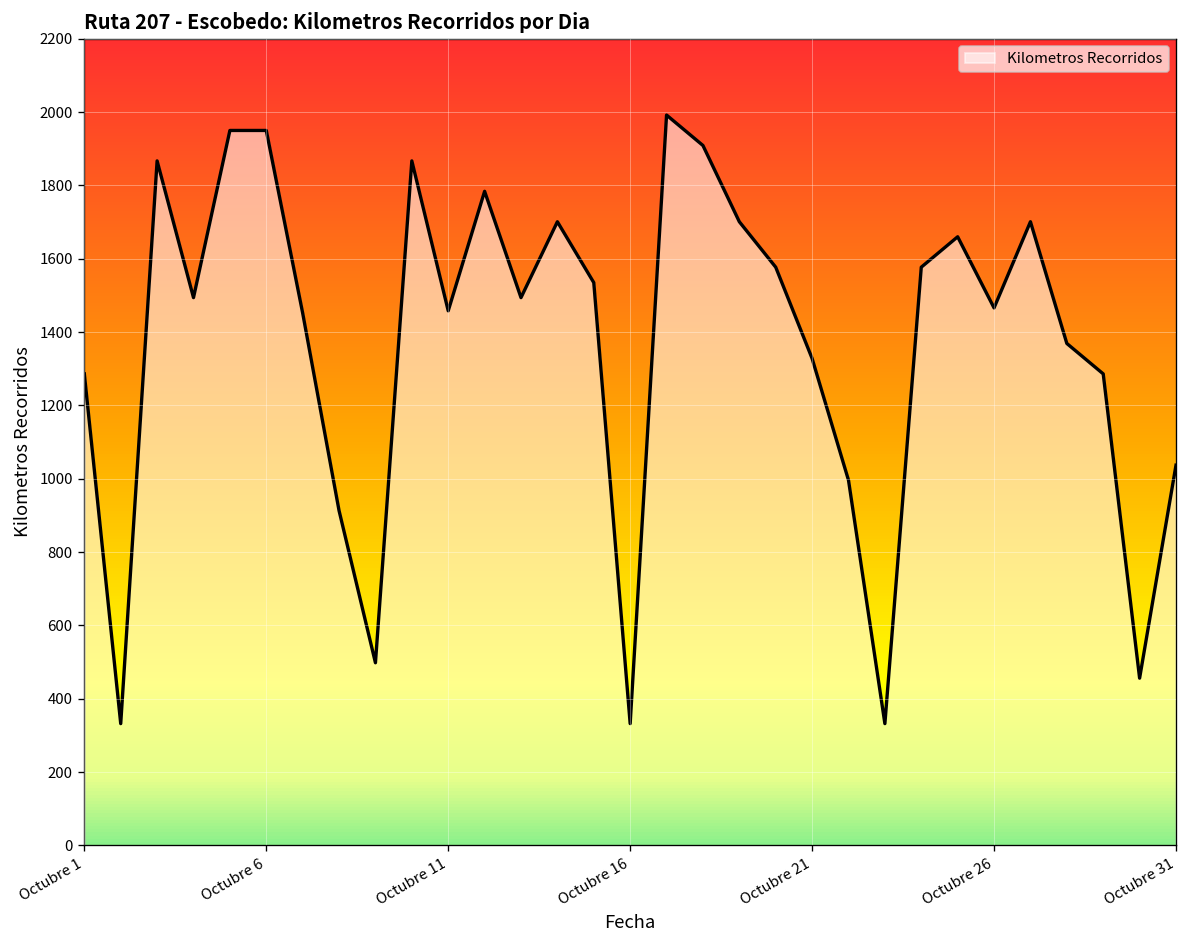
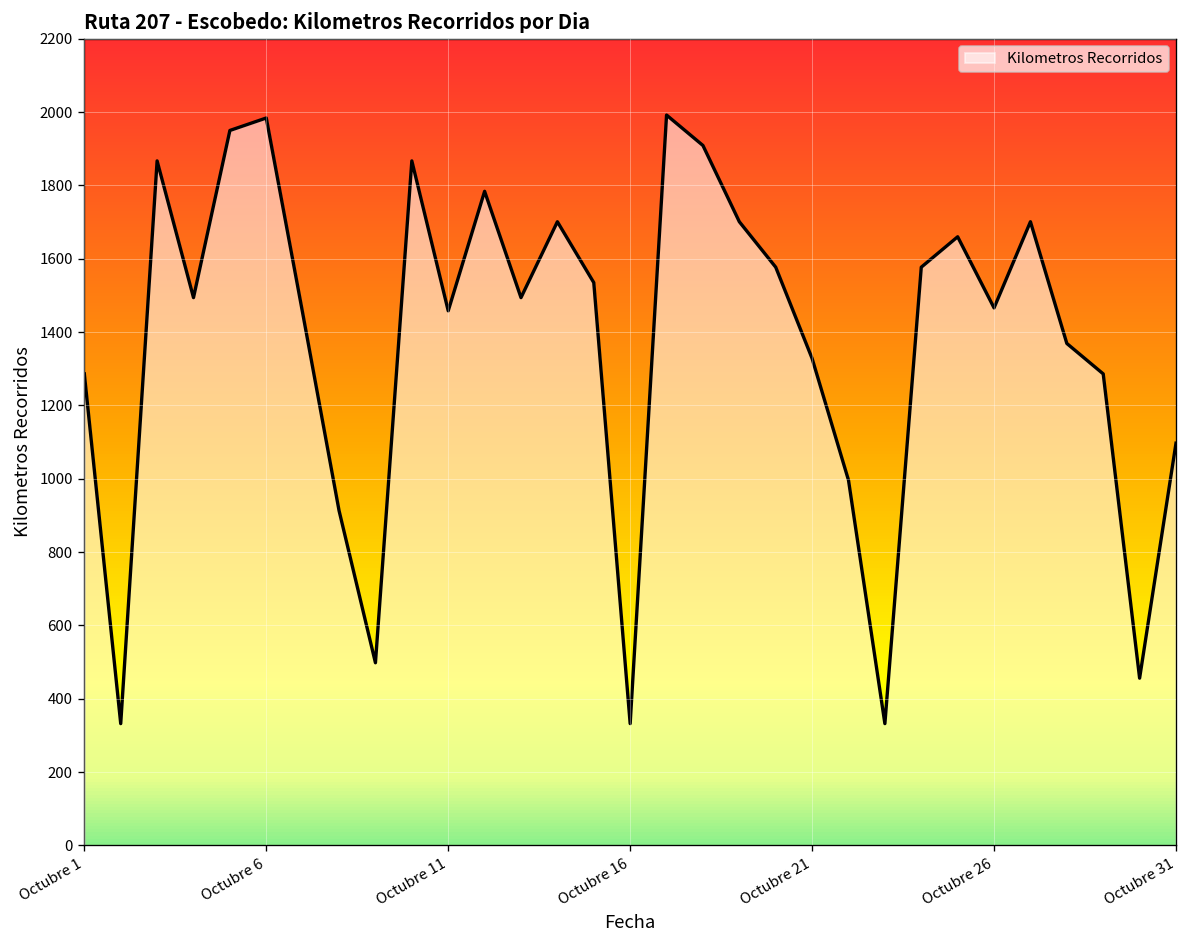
Octubre 6: 1950 -> 1980
Octubre 31: 1040 -> 1100
